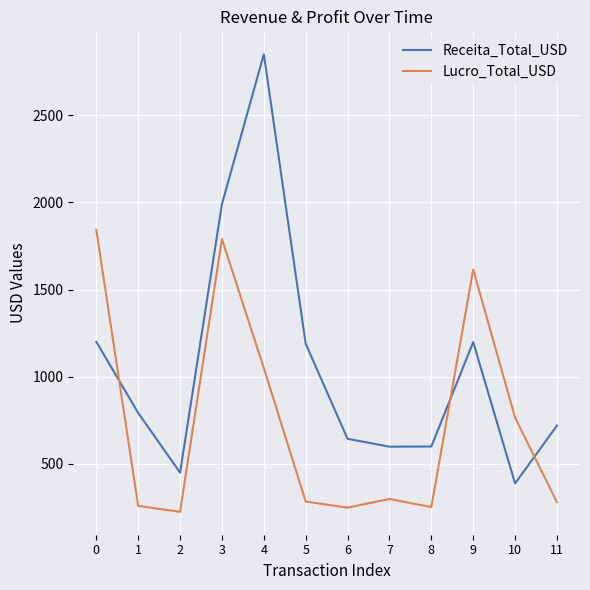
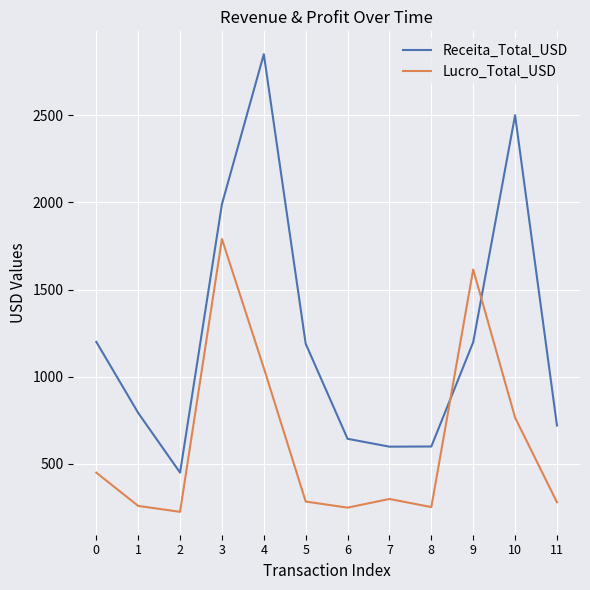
Lucro_Total_USD, 0: 1840 -> 450
Receita_Total_USD, 10: 390 -> 2500
